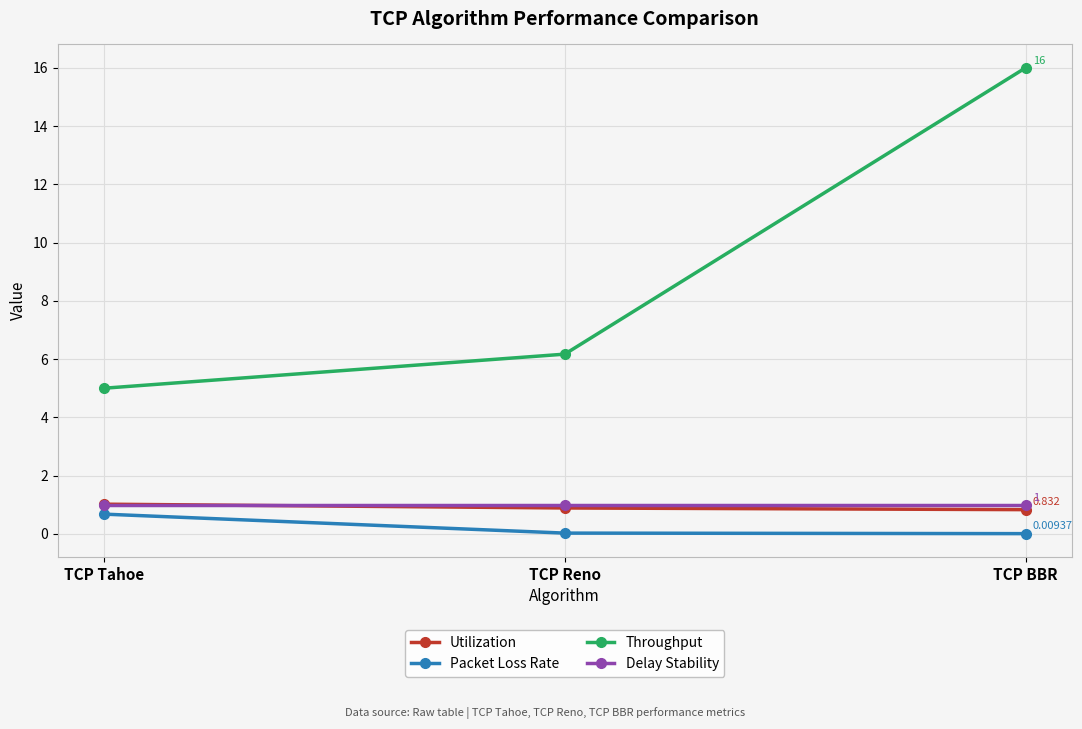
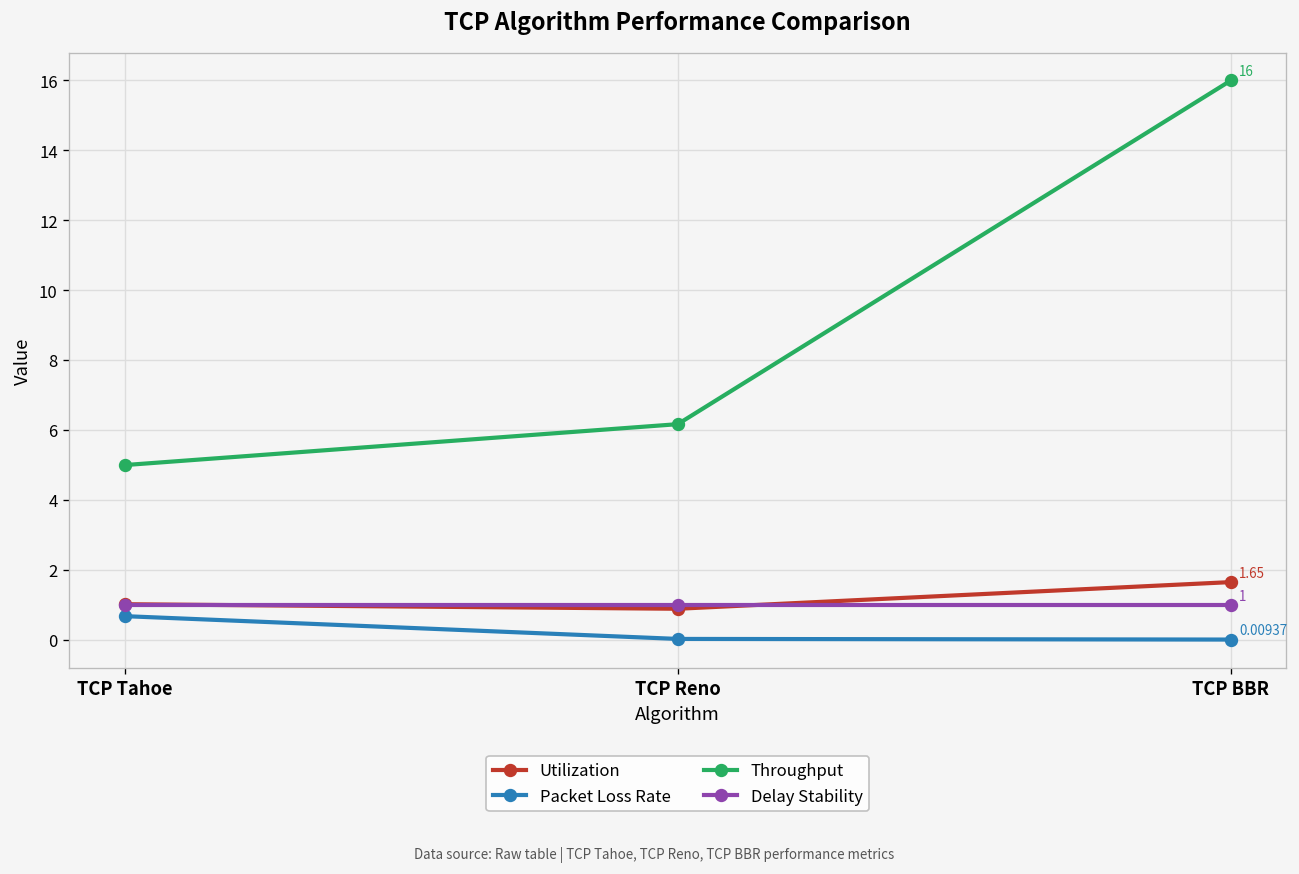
Utilization, TCP BBR: 0.832 -> 1.65
